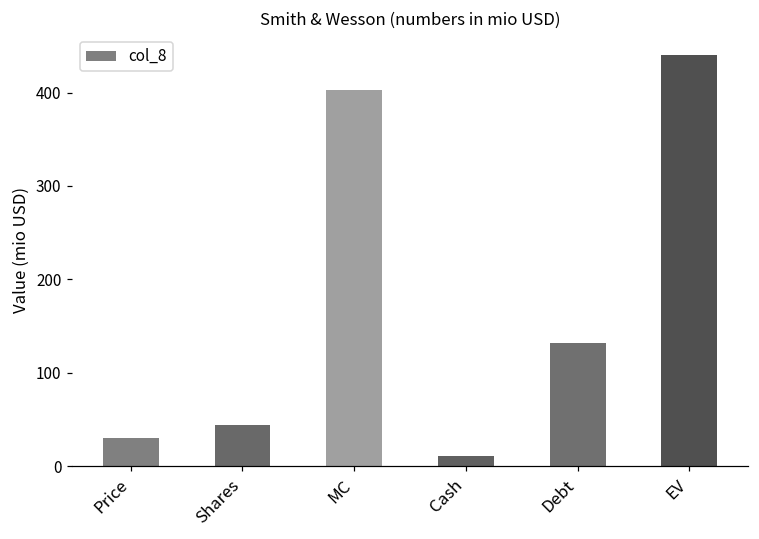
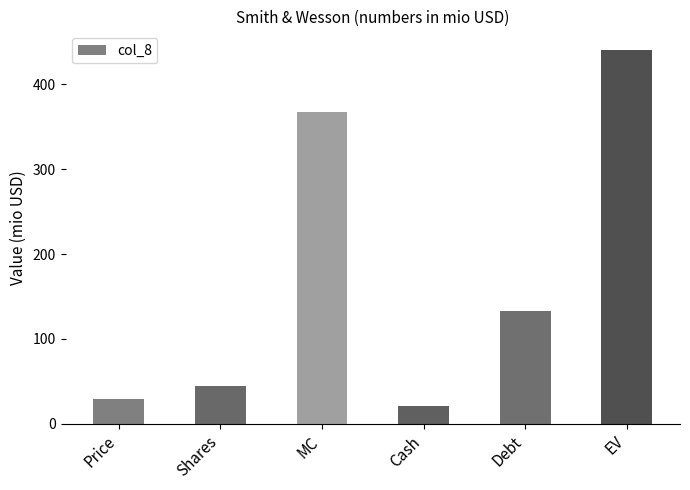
MC: 400 -> 370
Cash: 10 -> 20
